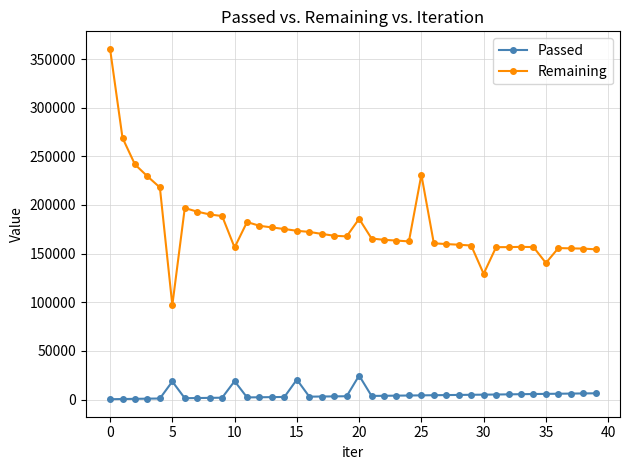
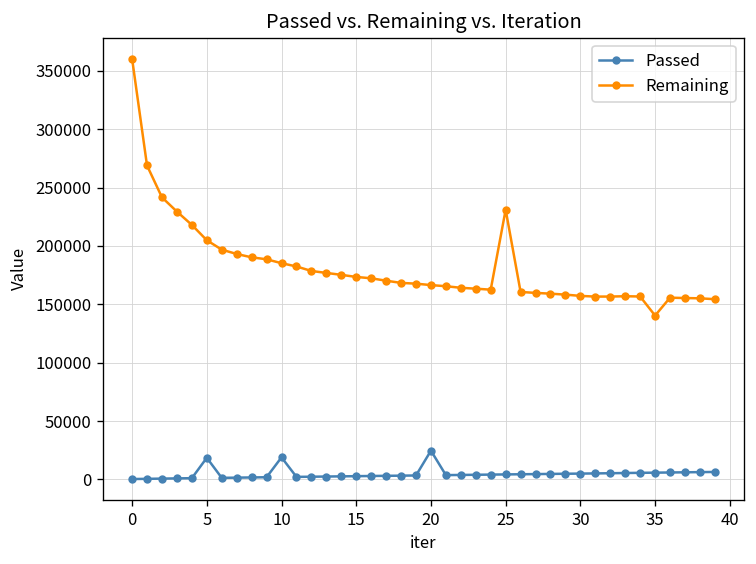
Remaining, 5: 100000 -> 200000
Remaining, 10: 160000 -> 190000
Passed, 15: 20000 -> 0
Remaining, 20: 190000 -> 170000
Remaining, 30: 130000 -> 160000
